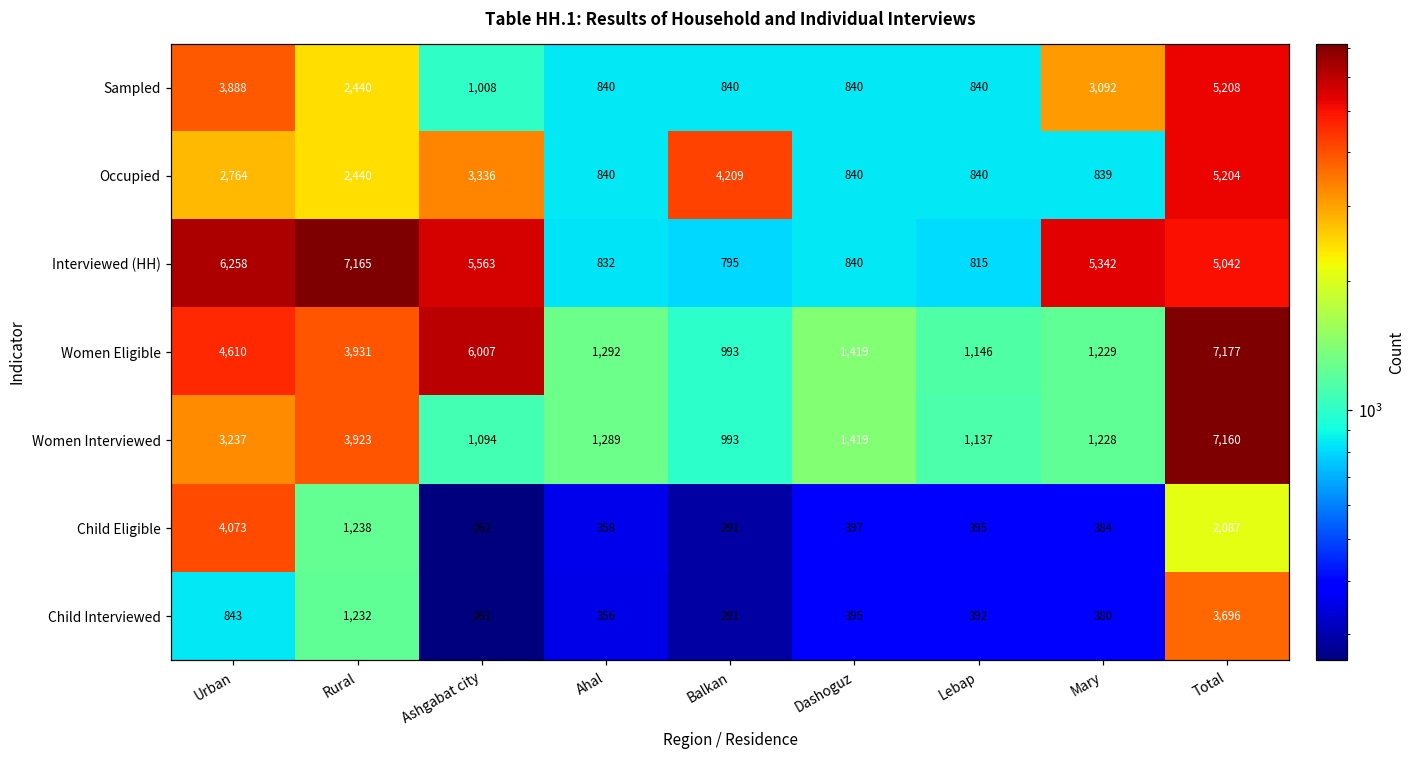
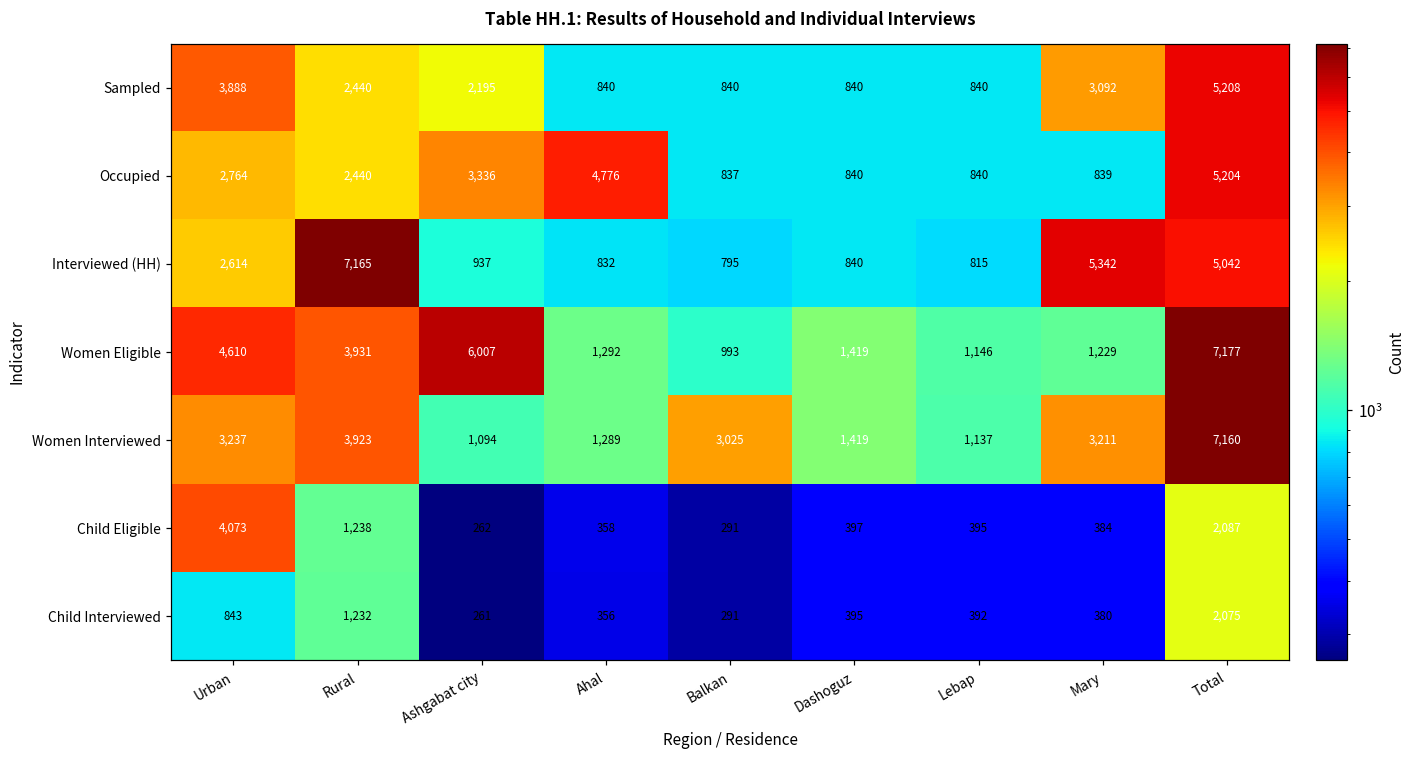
Sampled, Ashgabat city: 1,008 -> 2,195
Occupied, Ahal: 840 -> 4,776
Occupied, Balkan: 4,209 -> 837
Interviewed (HH), Urban: 6,258 -> 2,614
Interviewed (HH), Ashgabat city: 5,563 -> 937
Women Interviewed, Balkan: 993 -> 3,025
Women Interviewed, Mary: 1,228 -> 3,211
Child Interviewed, Total: 3,696 -> 2,075
